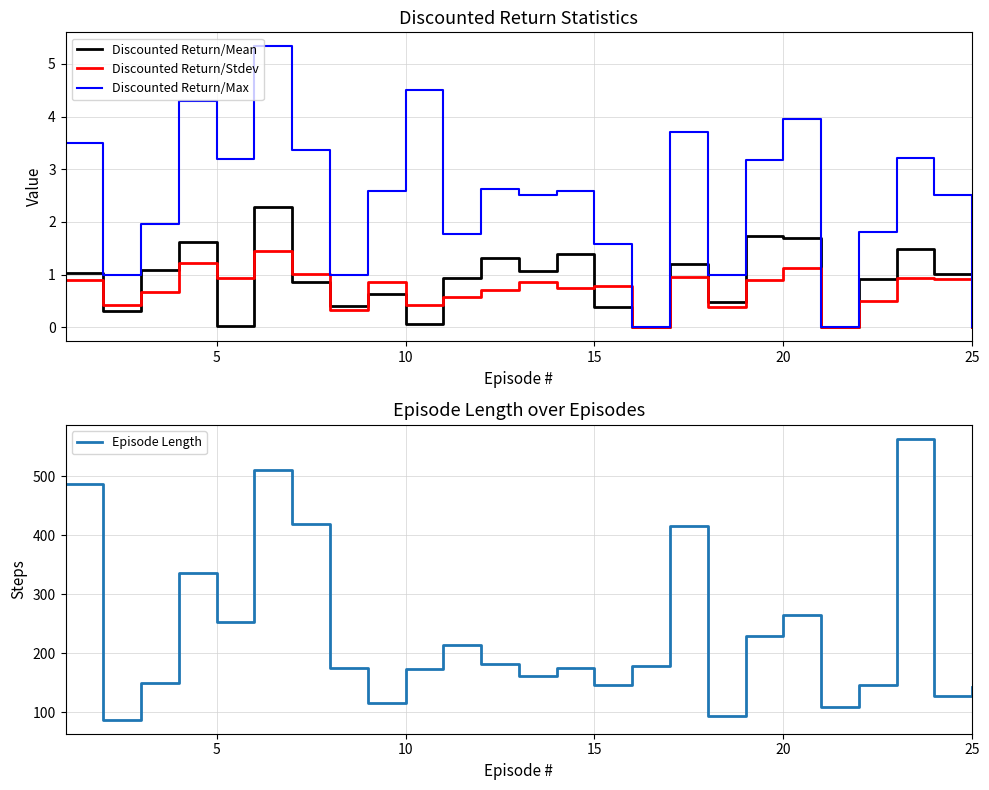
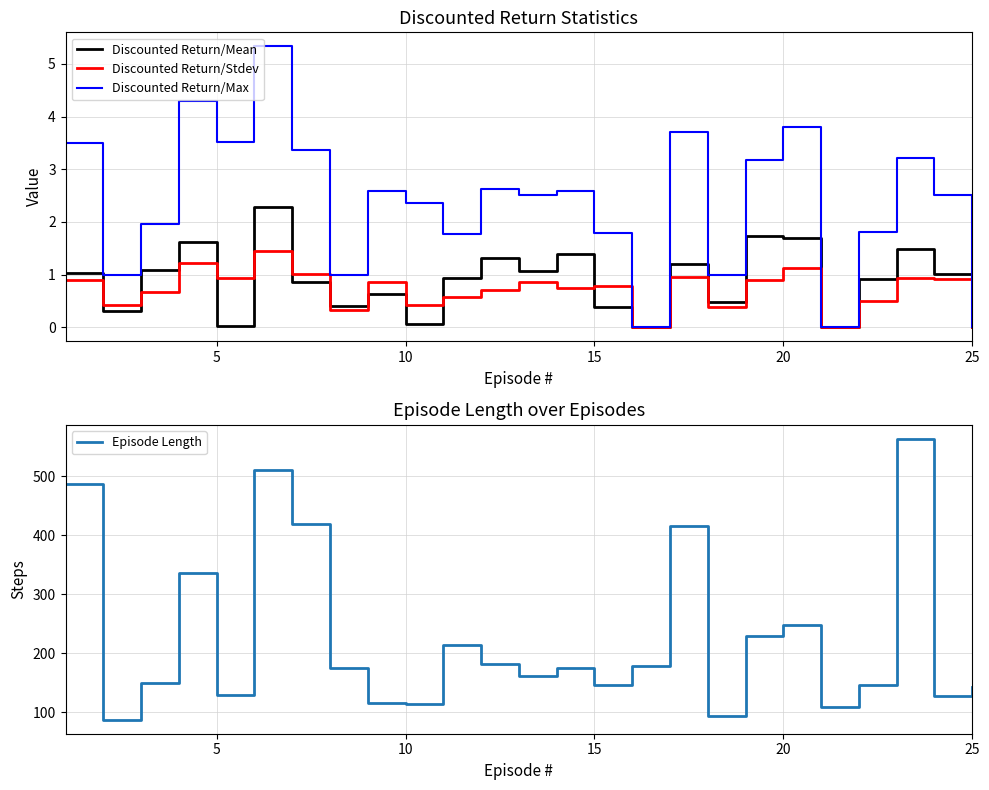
Discounted Return Statistics, Discounted Return/Max, 5: 3.2 -> 3.5
Discounted Return Statistics, Discounted Return/Max, 10: 4.5 -> 2.4
Discounted Return Statistics, Discounted Return/Max, 15: 1.6 -> 1.8
Discounted Return Statistics, Discounted Return/Max, 20: 4.0 -> 3.8
Episode Length over Episodes, 5: 250 -> 130
Episode Length over Episodes, 10: 170 -> 110
Episode Length over Episodes, 20: 260 -> 250
